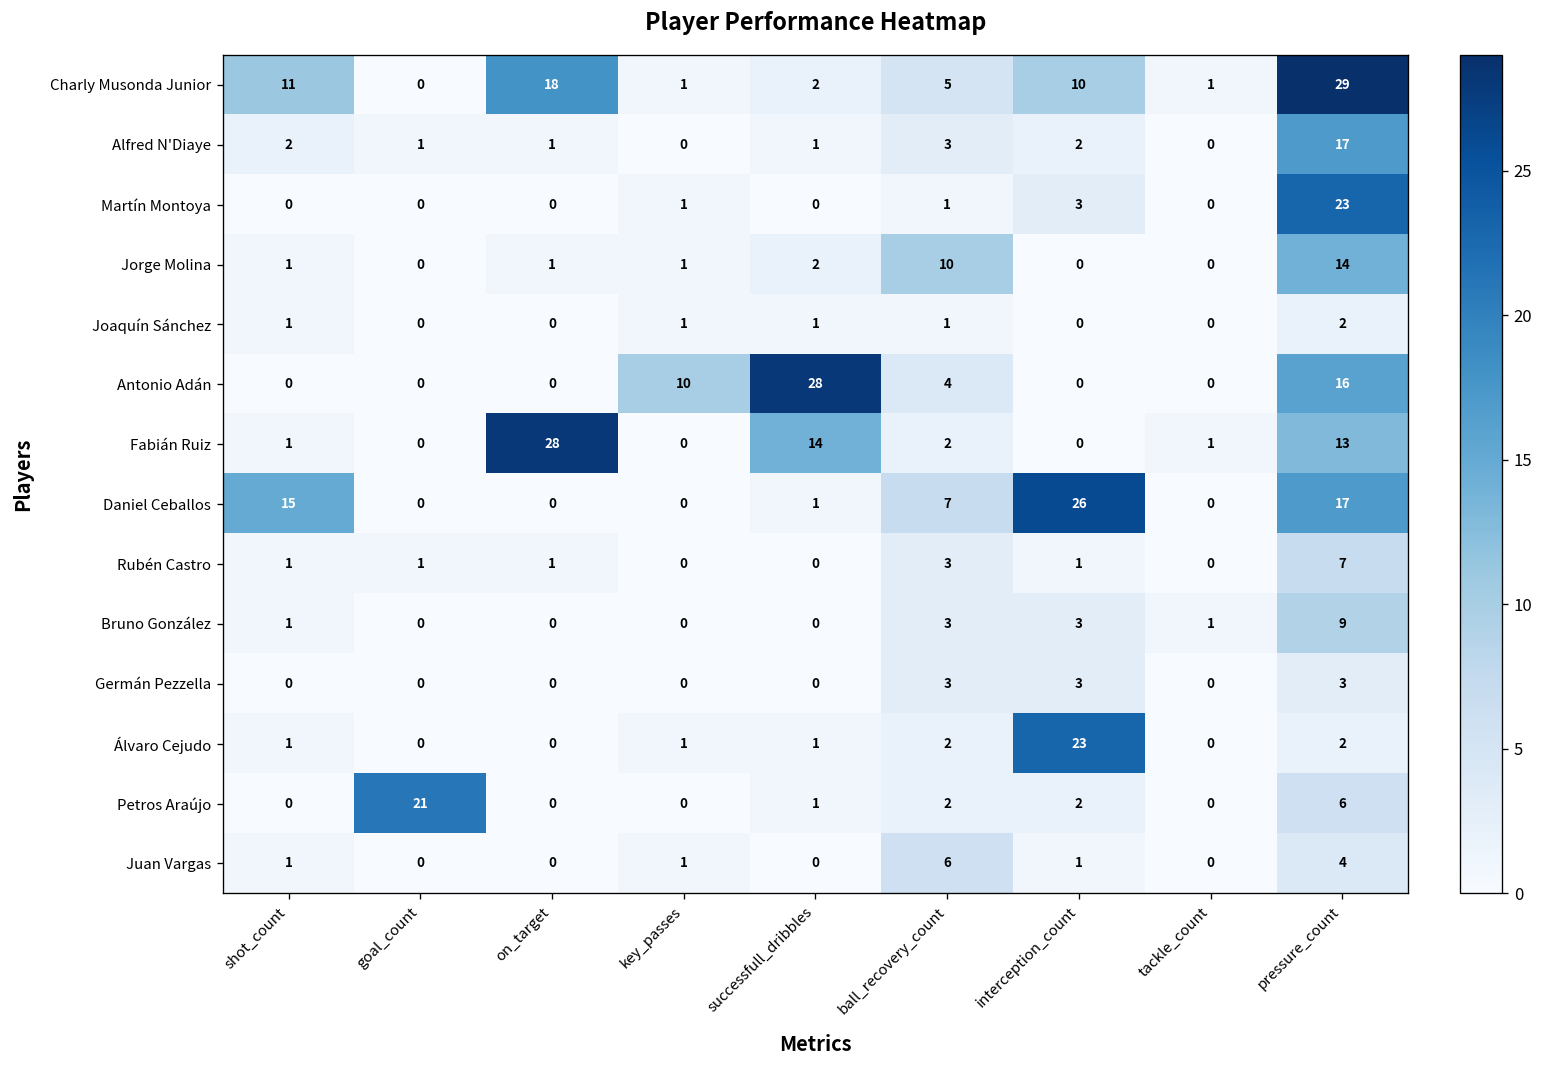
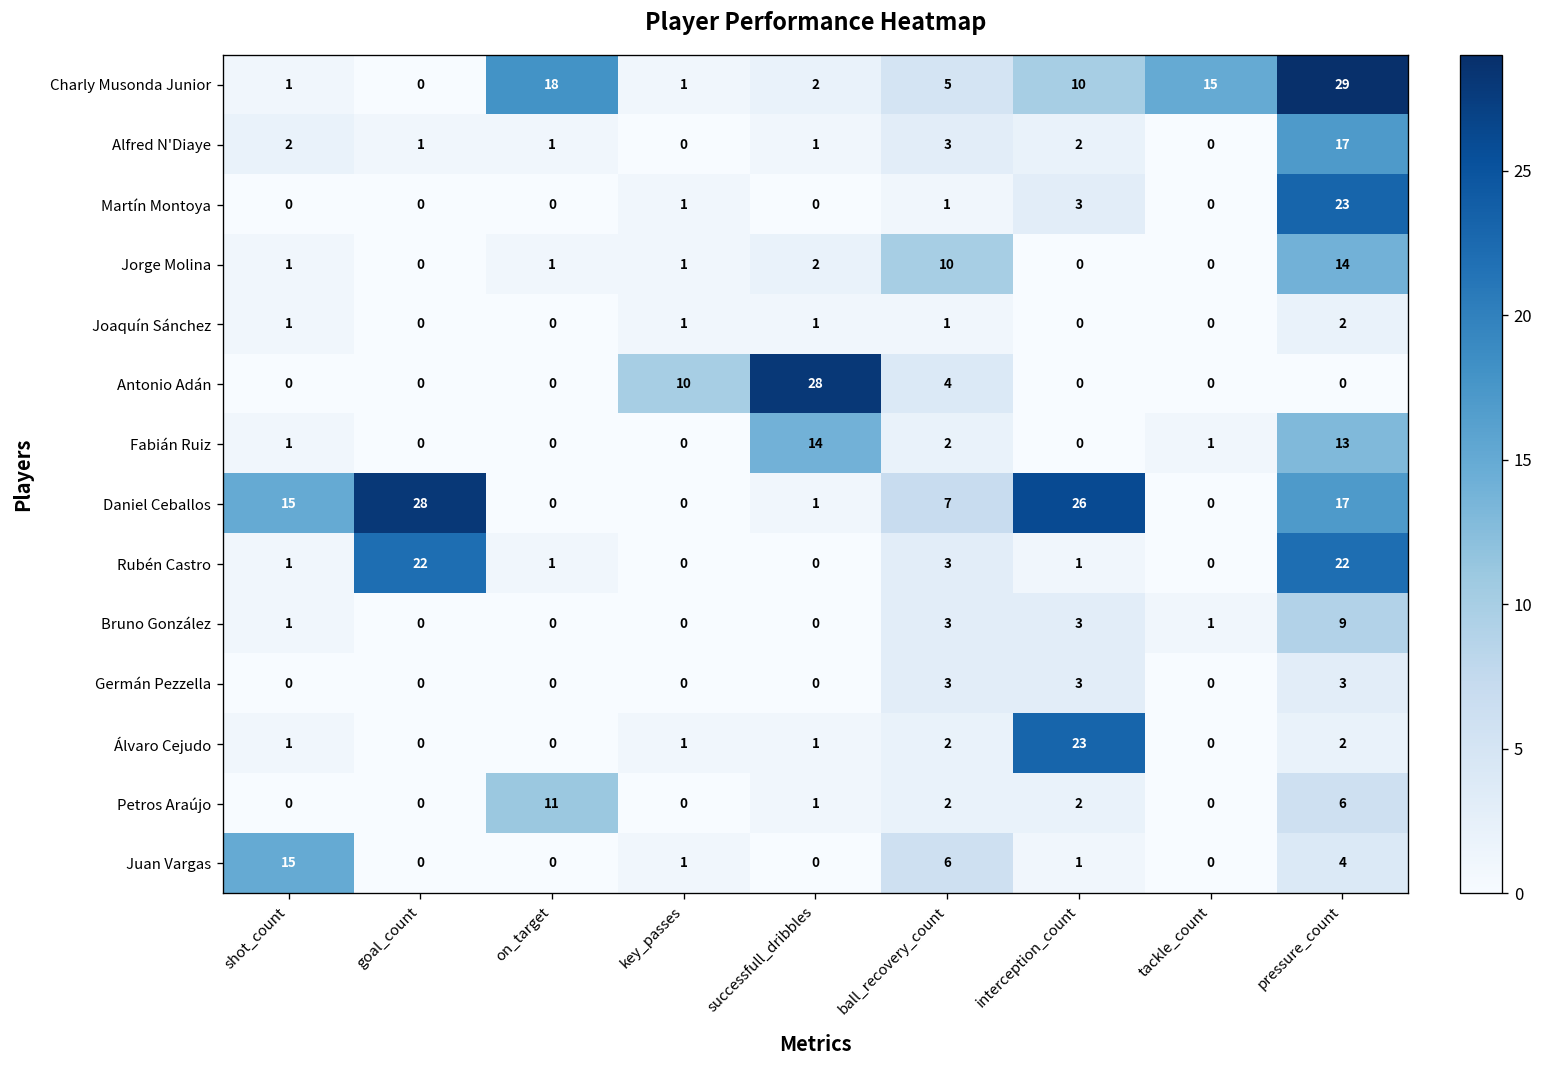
Charly Musonda Junior, shot_count: 11 -> 1
Charly Musonda Junior, tackle_count: 1 -> 15
Antonio Adán, pressure_count: 16 -> 0
Fabián Ruiz, on_target: 28 -> 0
Daniel Ceballos, goal_count: 0 -> 28
Rubén Castro, goal_count: 1 -> 22
Rubén Castro, pressure_count: 7 -> 22
Petros Araújo, goal_count: 21 -> 0
Petros Araújo, on_target: 0 -> 11
Juan Vargas, shot_count: 1 -> 15
